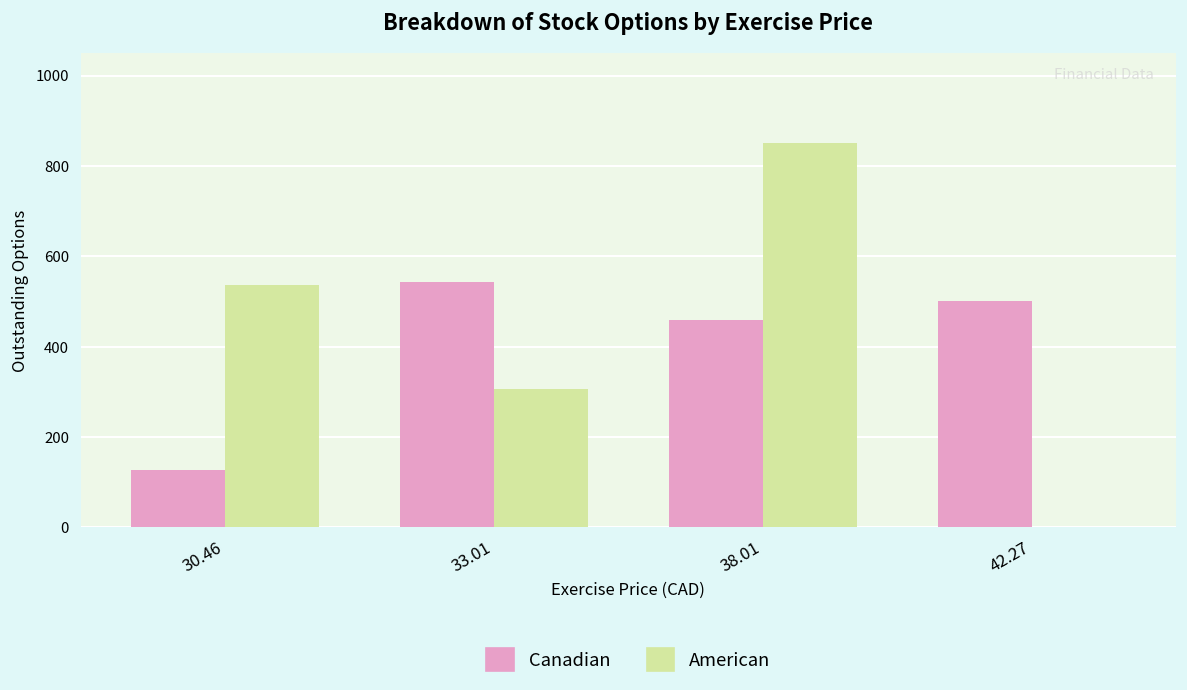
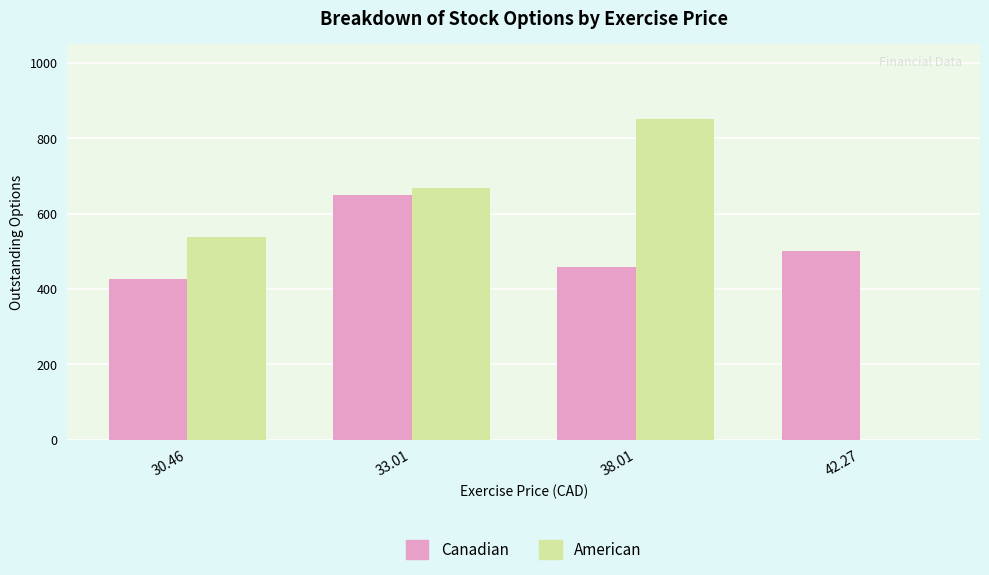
Canadian, 30.46: 130 -> 430
Canadian, 33.01: 540 -> 650
American, 33.01: 310 -> 670
